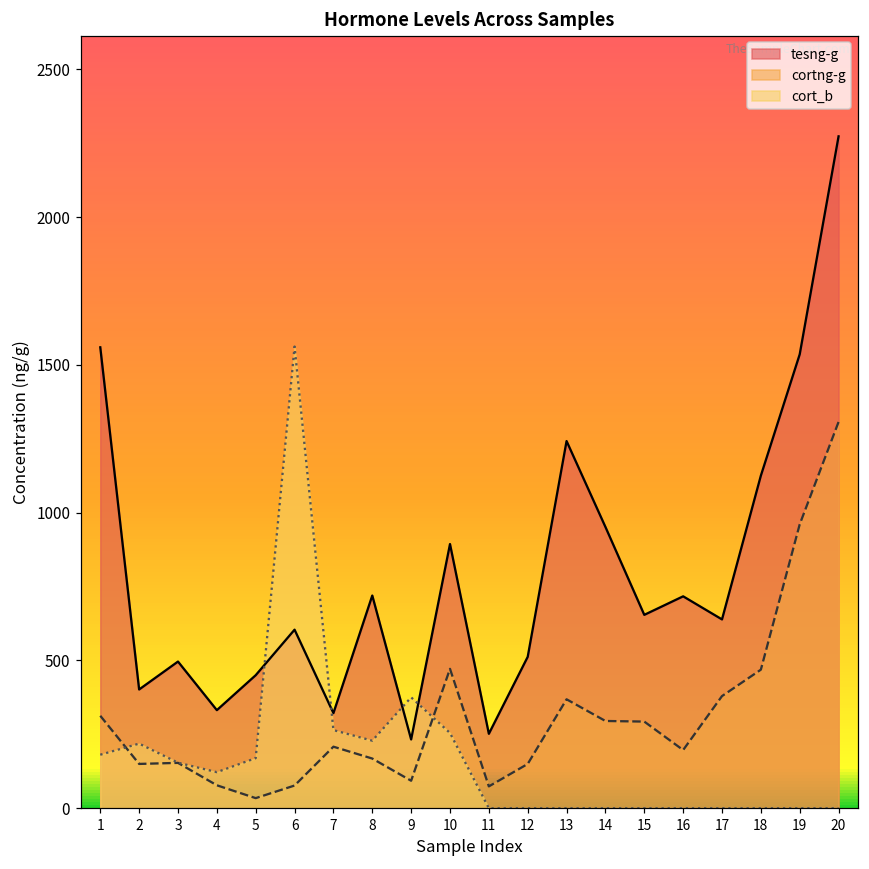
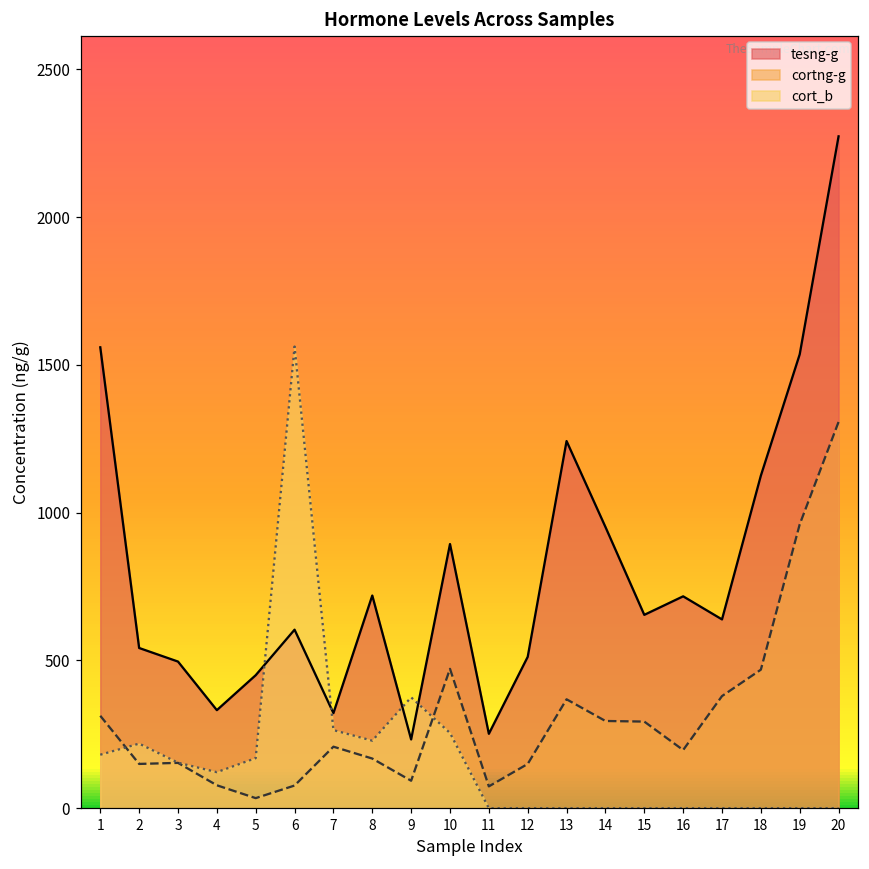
tesng-g, 2: 400 -> 540
